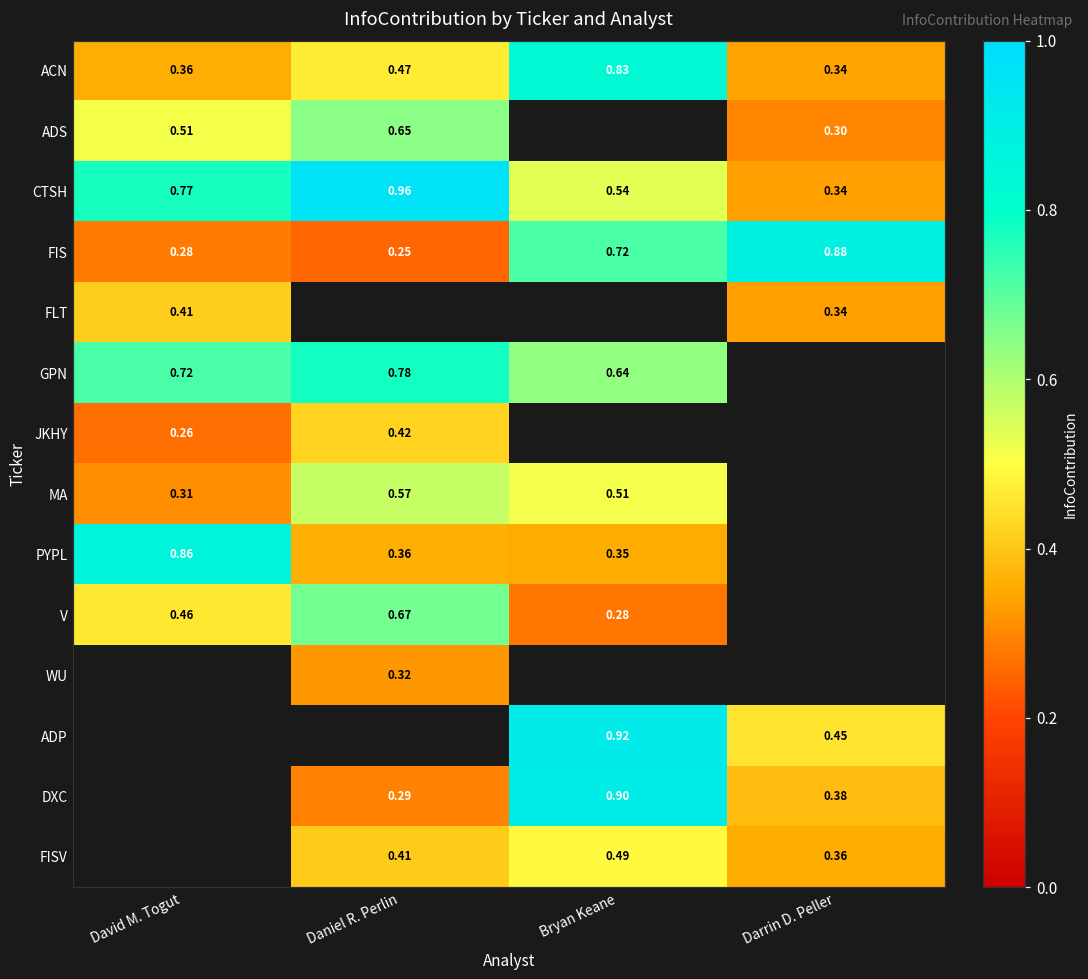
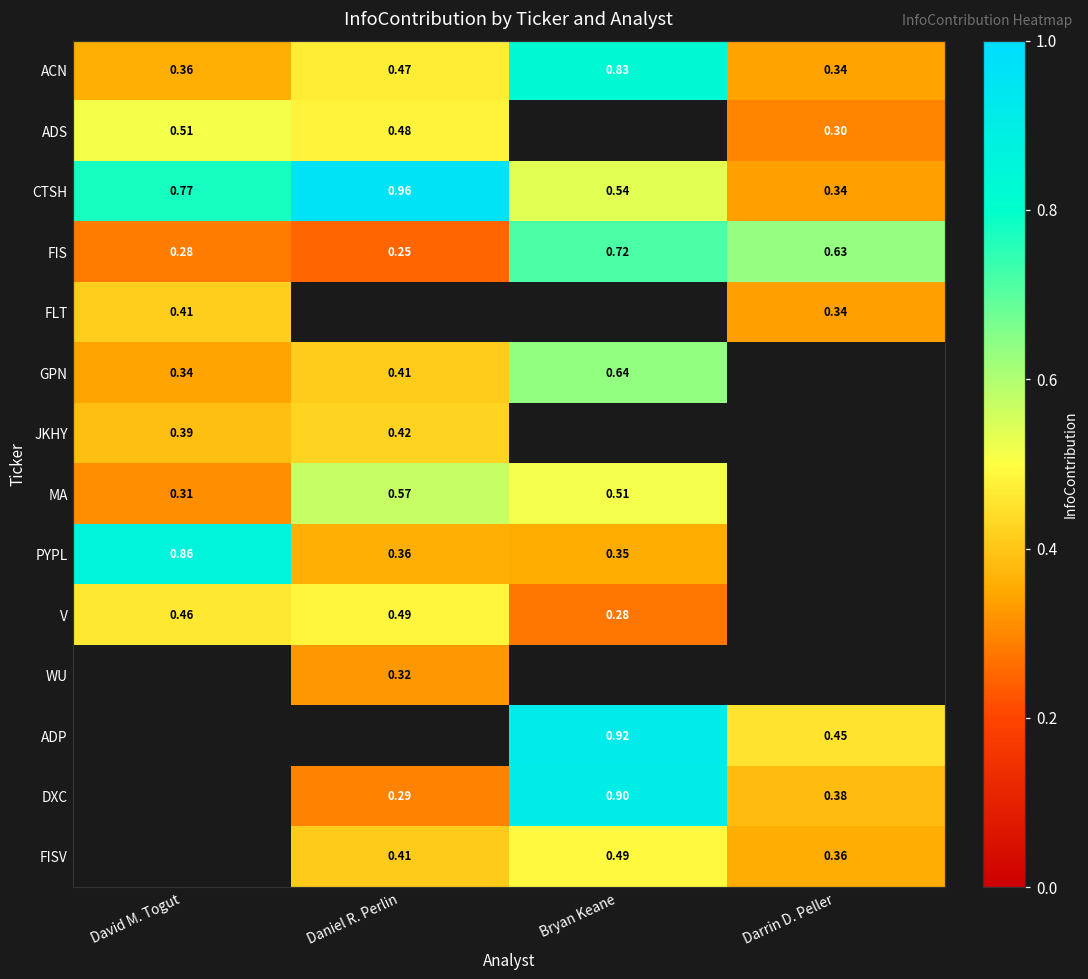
ADS, Daniel R. Perlin: 0.65 -> 0.48
FIS, Darrin D. Peller: 0.88 -> 0.63
GPN, David M. Togut: 0.72 -> 0.34
GPN, Daniel R. Perlin: 0.78 -> 0.41
JKHY, David M. Togut: 0.26 -> 0.39
V, Daniel R. Perlin: 0.67 -> 0.49
